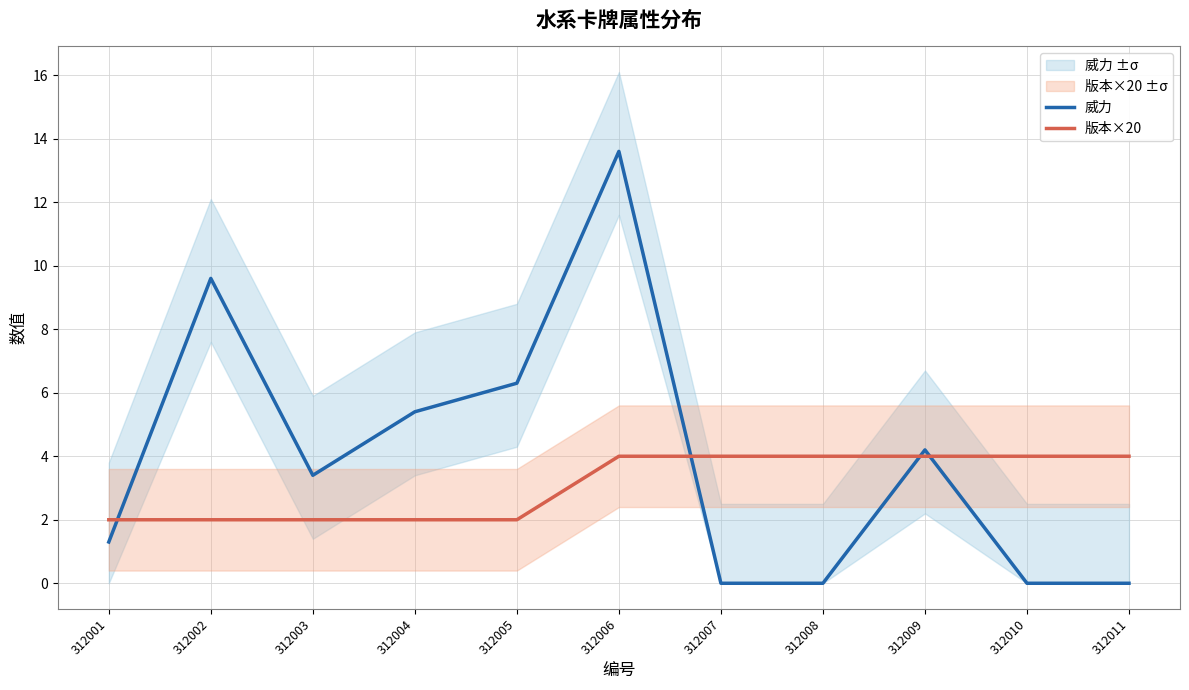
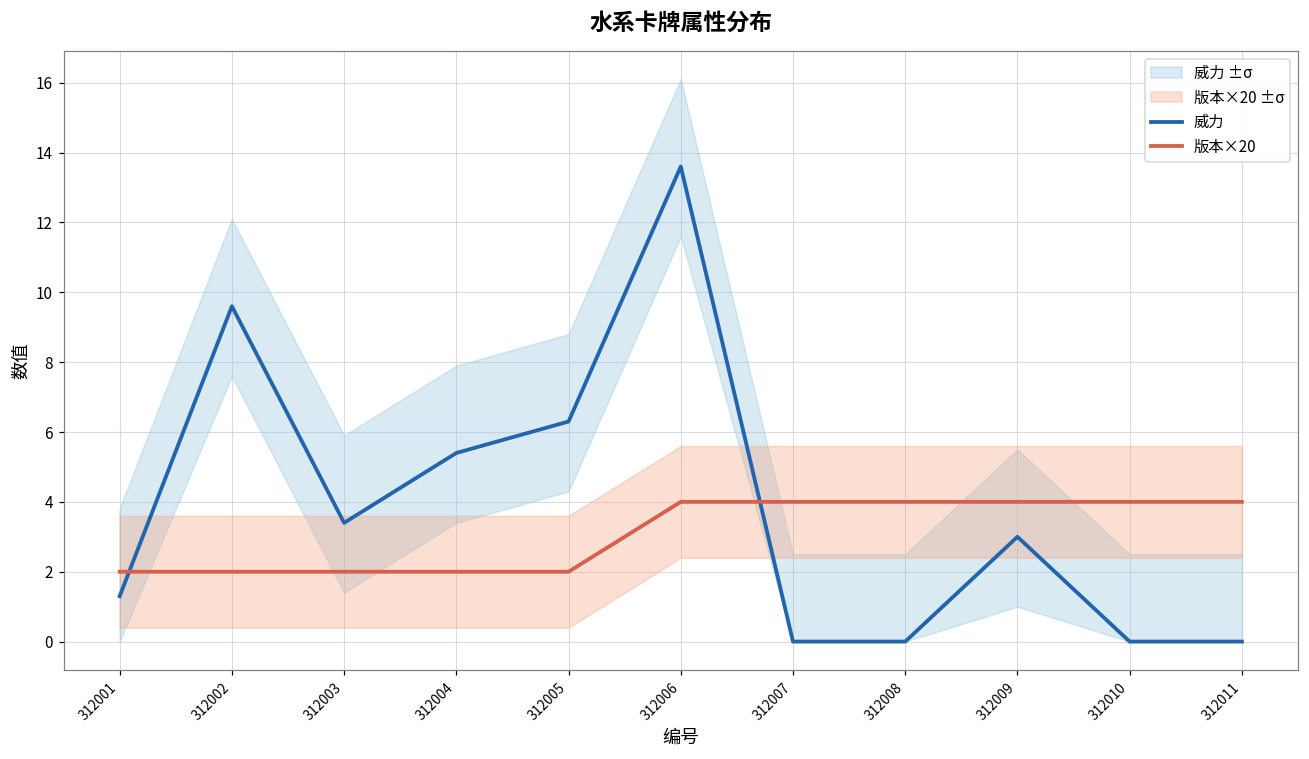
威力, 312009: 4.2 -> 3.0
